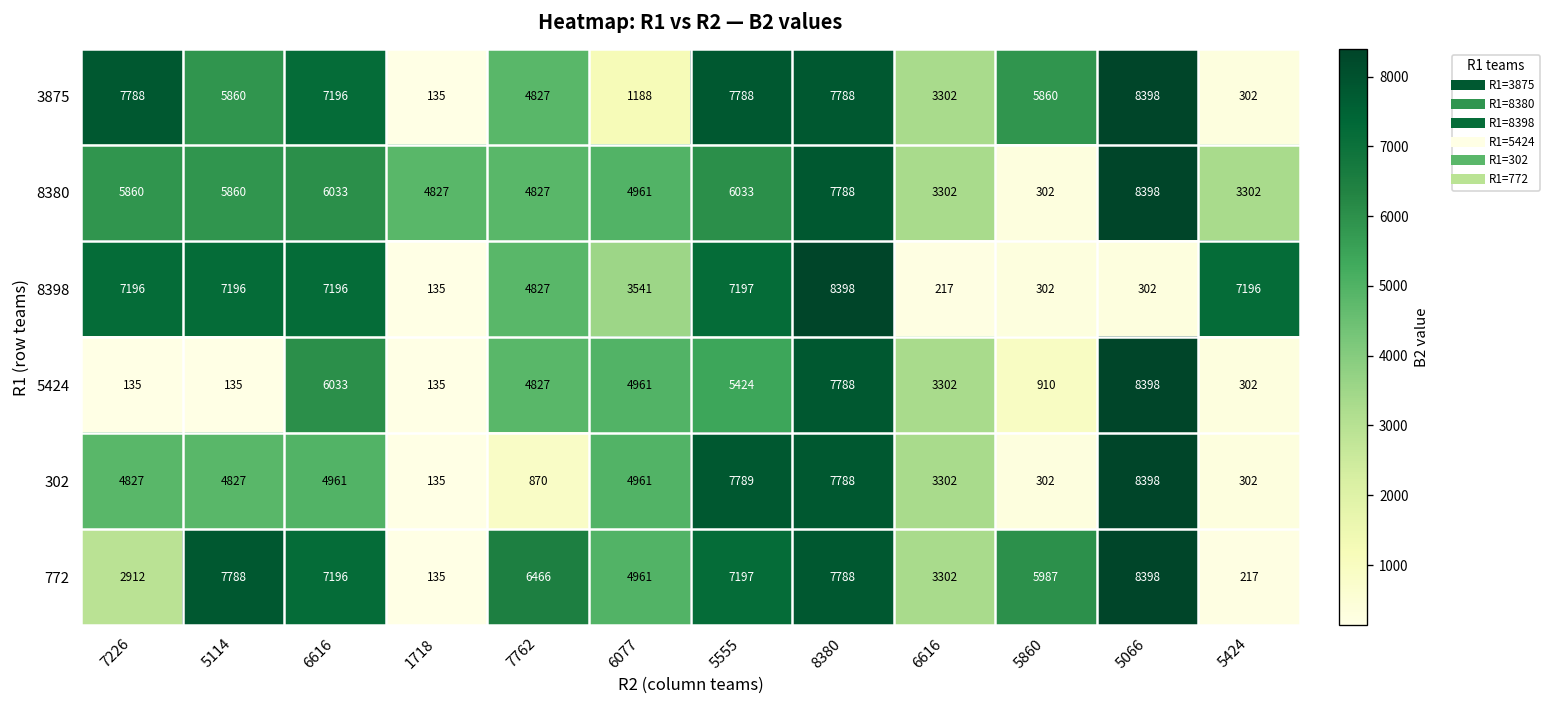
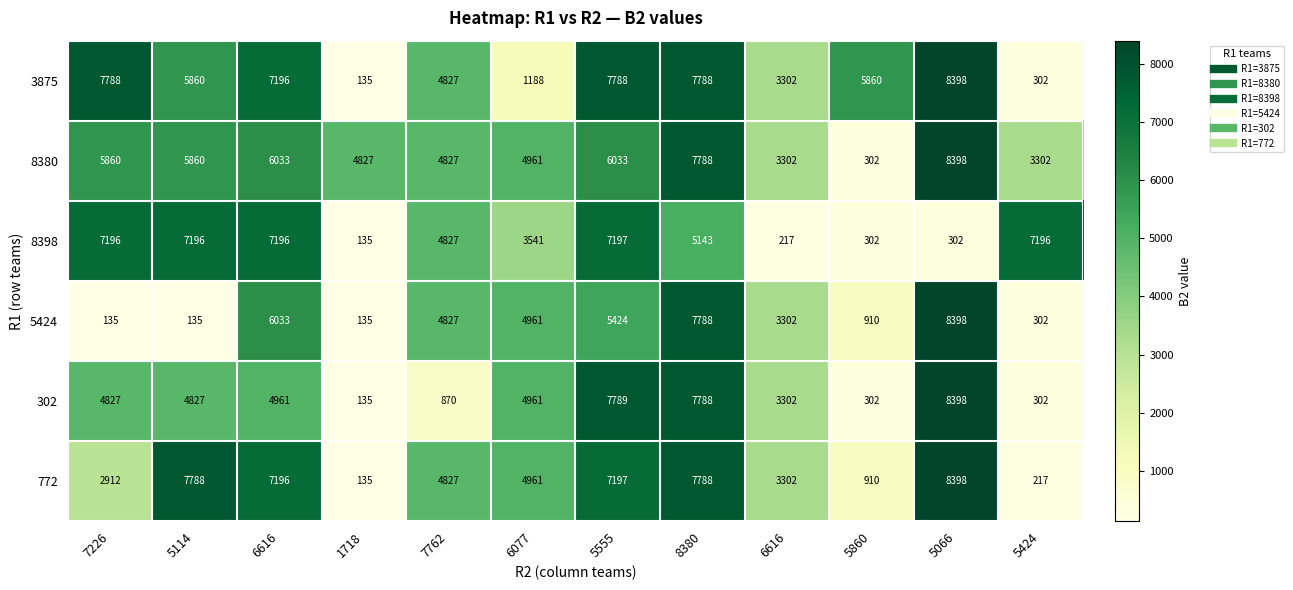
8398, 8380: 8398 -> 5143
772, 7762: 6466 -> 4827
772, 5860: 5987 -> 910
